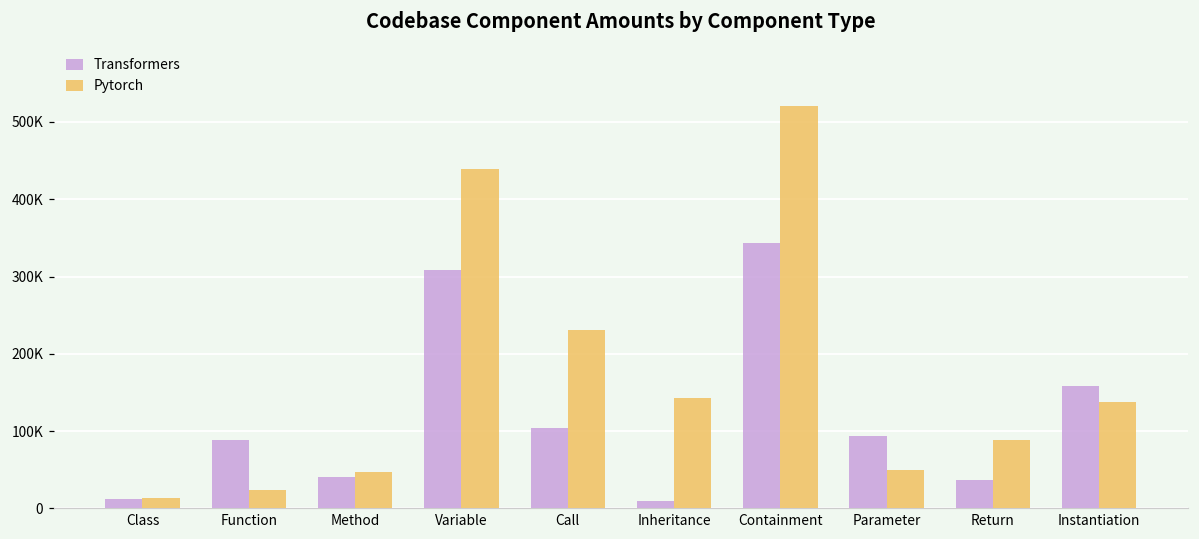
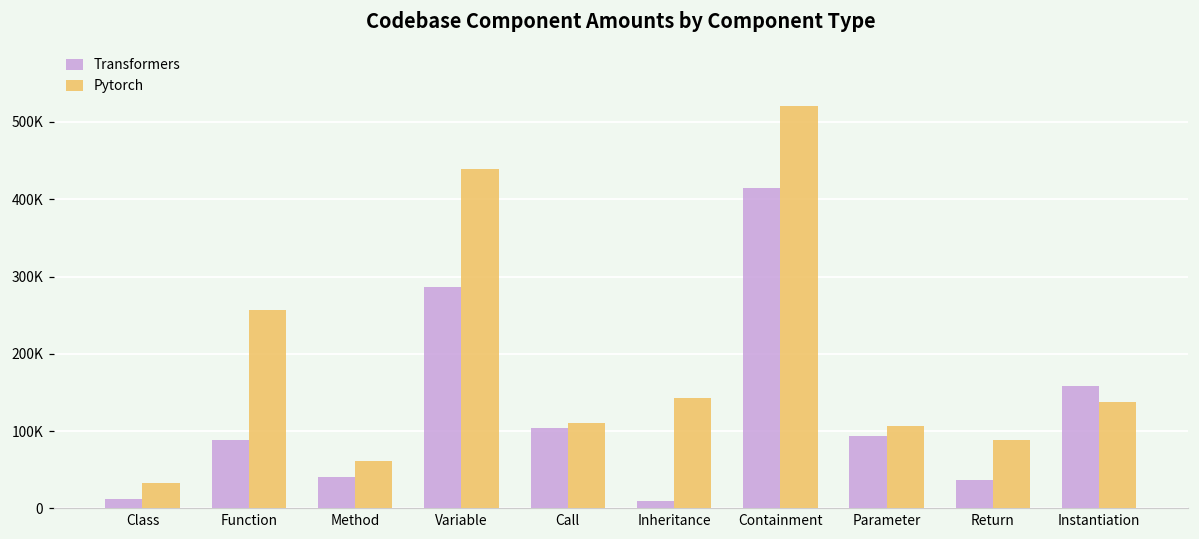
Pytorch, Class: 10000 -> 30000
Pytorch, Function: 20000 -> 260000
Pytorch, Method: 50000 -> 60000
Transformers, Variable: 310000 -> 290000
Pytorch, Call: 230000 -> 110000
Transformers, Containment: 340000 -> 420000
Pytorch, Parameter: 50000 -> 110000
